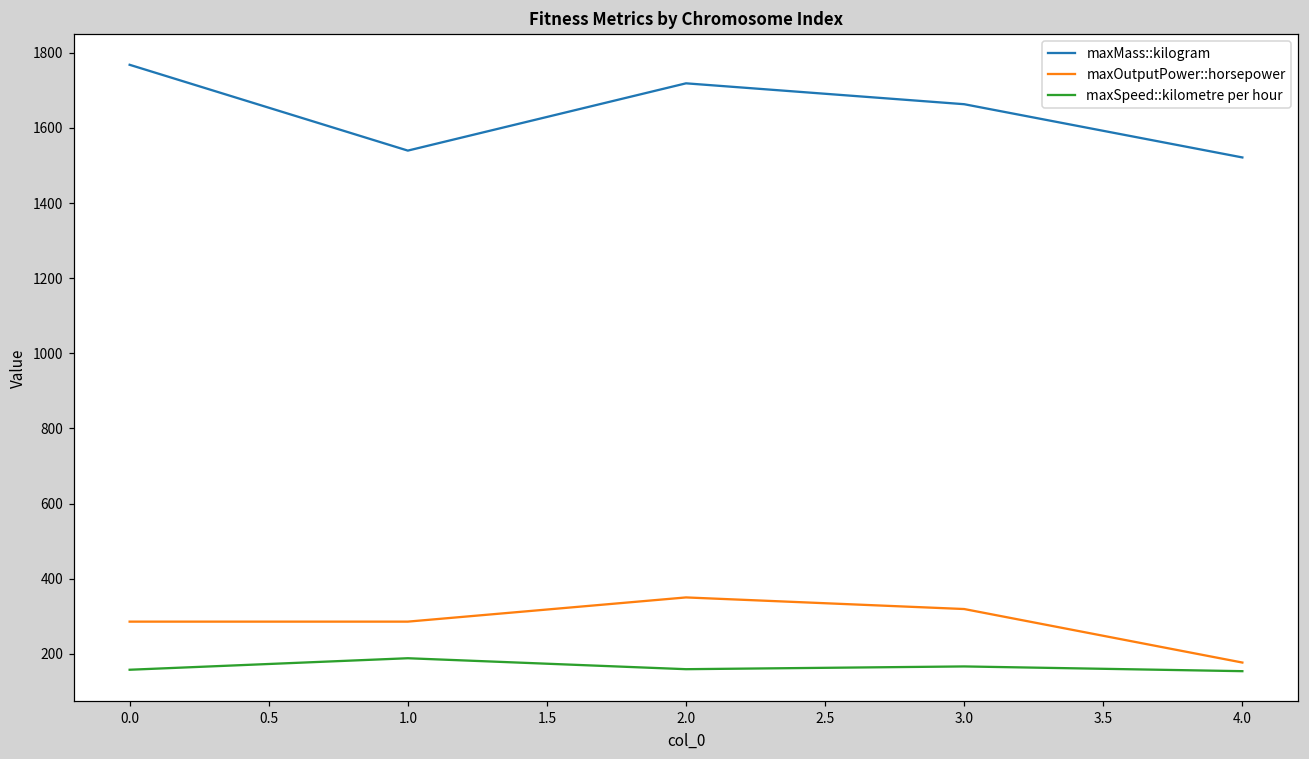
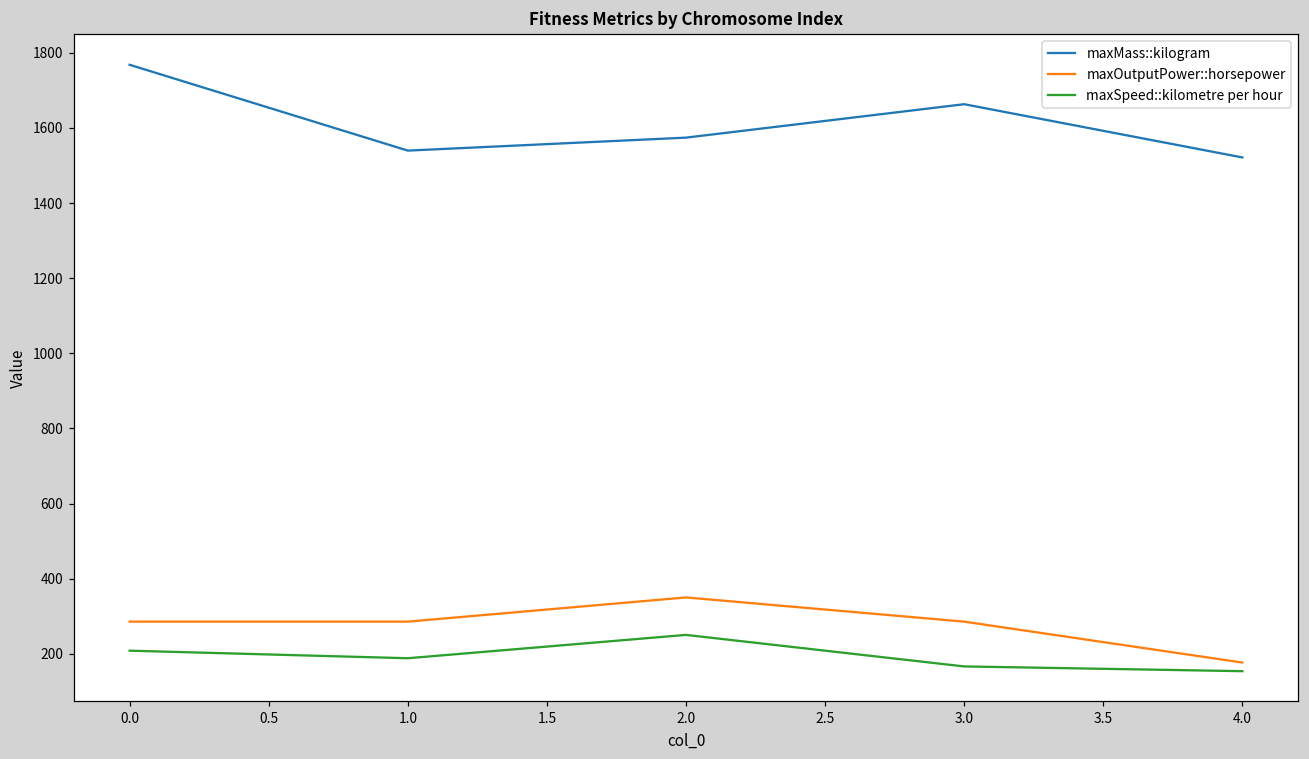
maxSpeed::kilometre per hour, 0.0: 160 -> 210
maxMass::kilogram, 2.0: 1720 -> 1570
maxSpeed::kilometre per hour, 2.0: 160 -> 250
maxOutputPower::horsepower, 3.0: 320 -> 290
